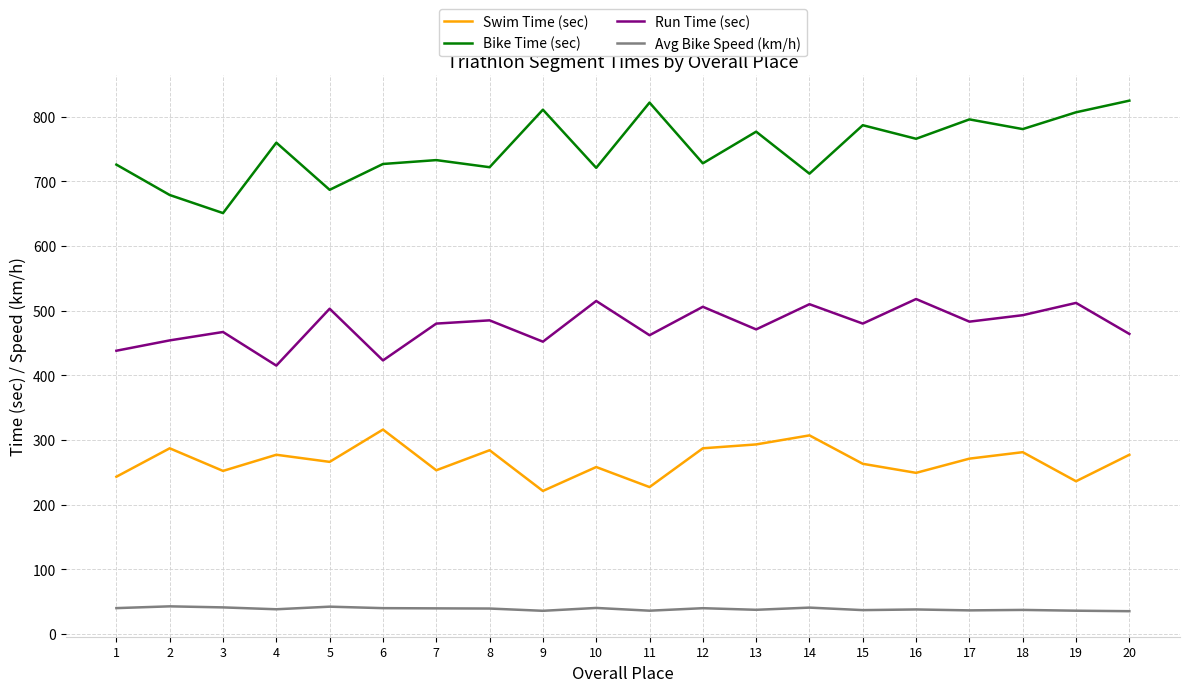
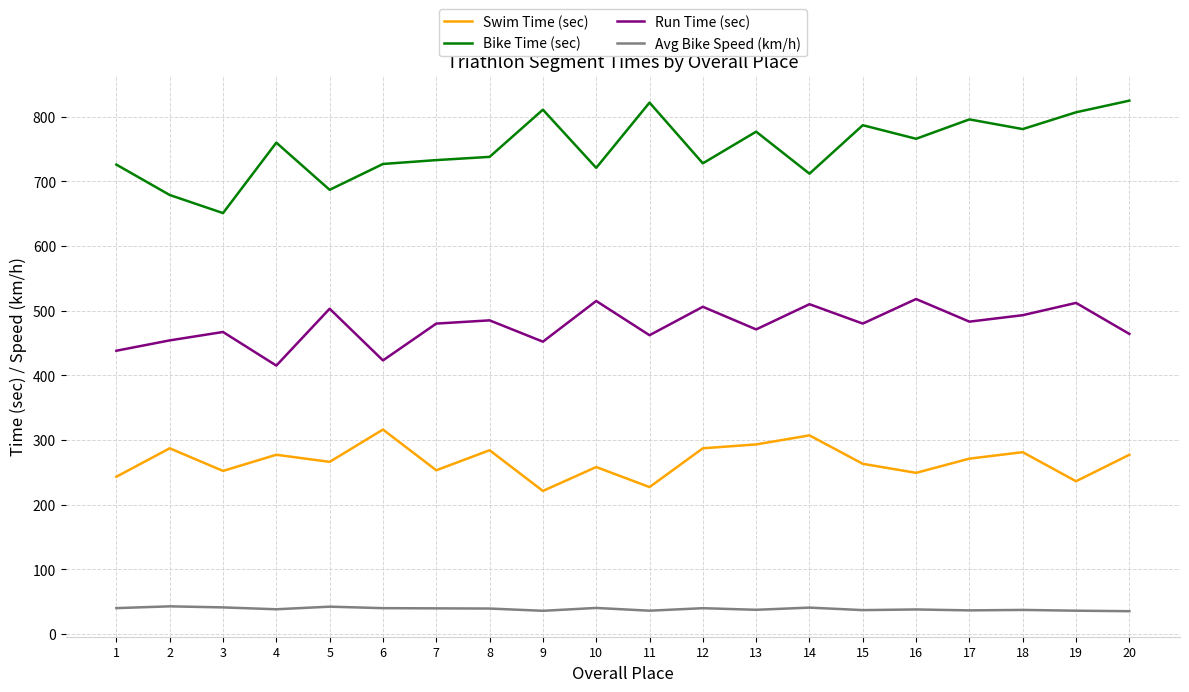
Bike Time (sec), 8: 720 -> 740
